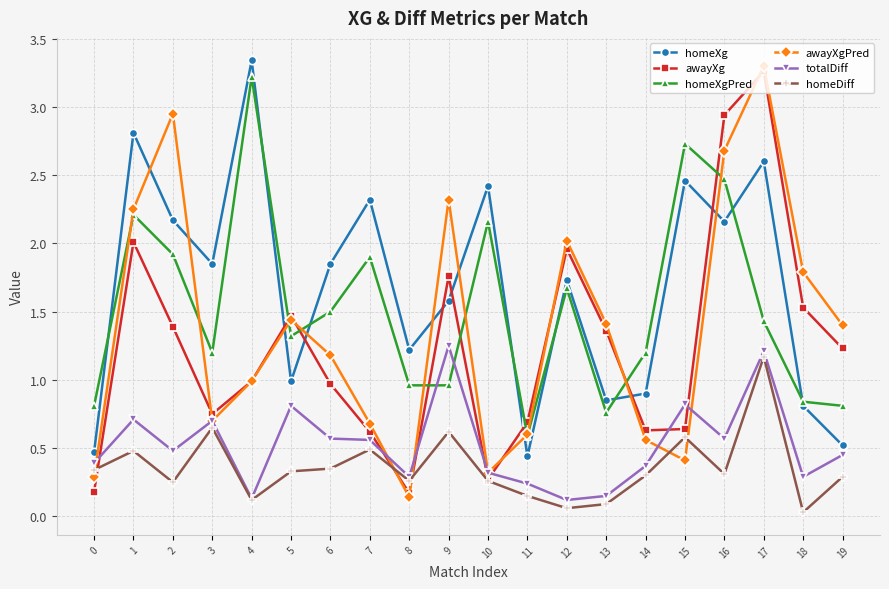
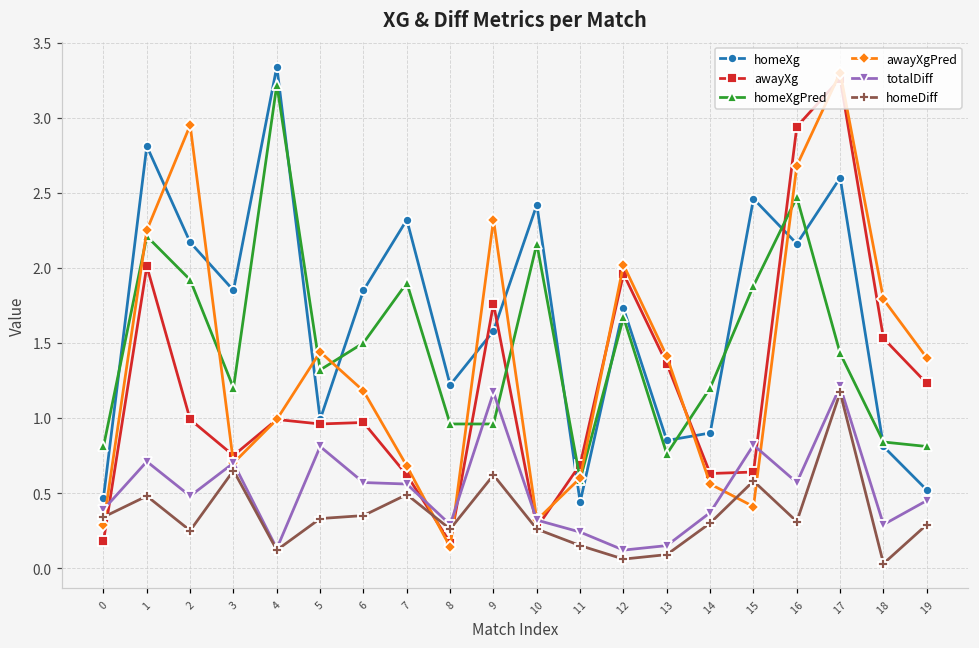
awayXg, 2: 1.39 -> 0.99
awayXg, 5: 1.47 -> 0.96
totalDiff, 9: 1.25 -> 1.17
homeXgPred, 15: 2.73 -> 1.88
